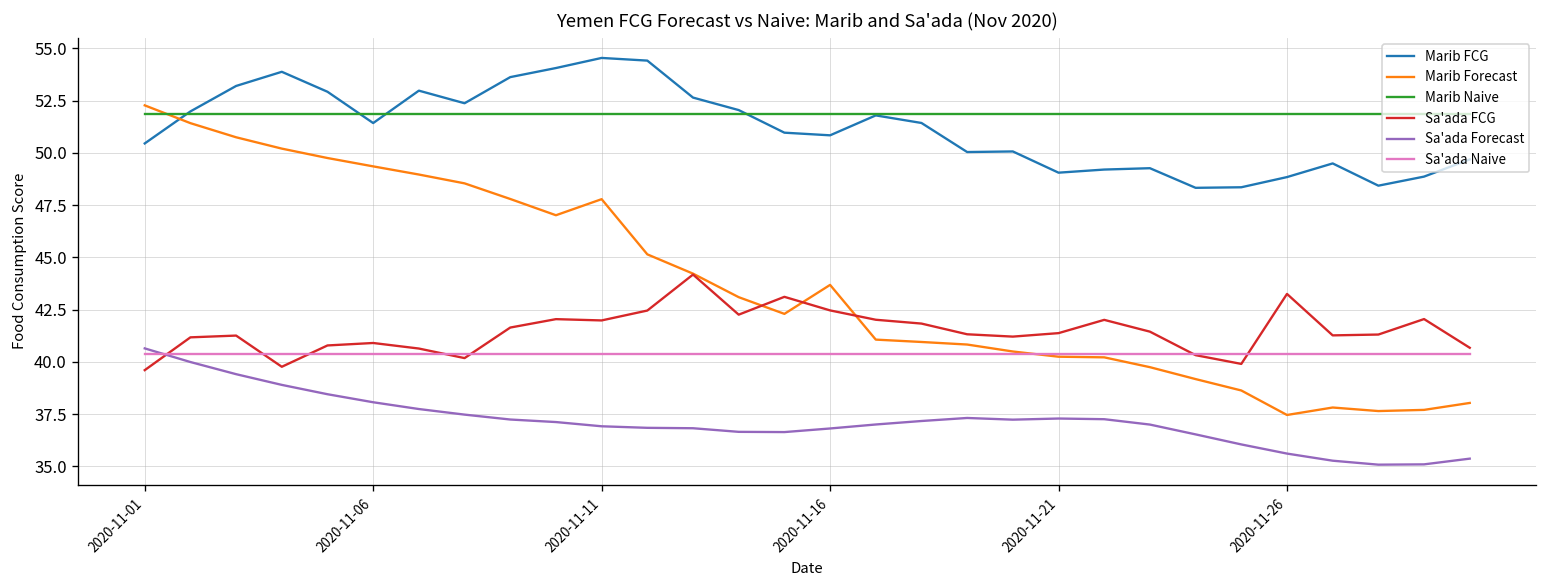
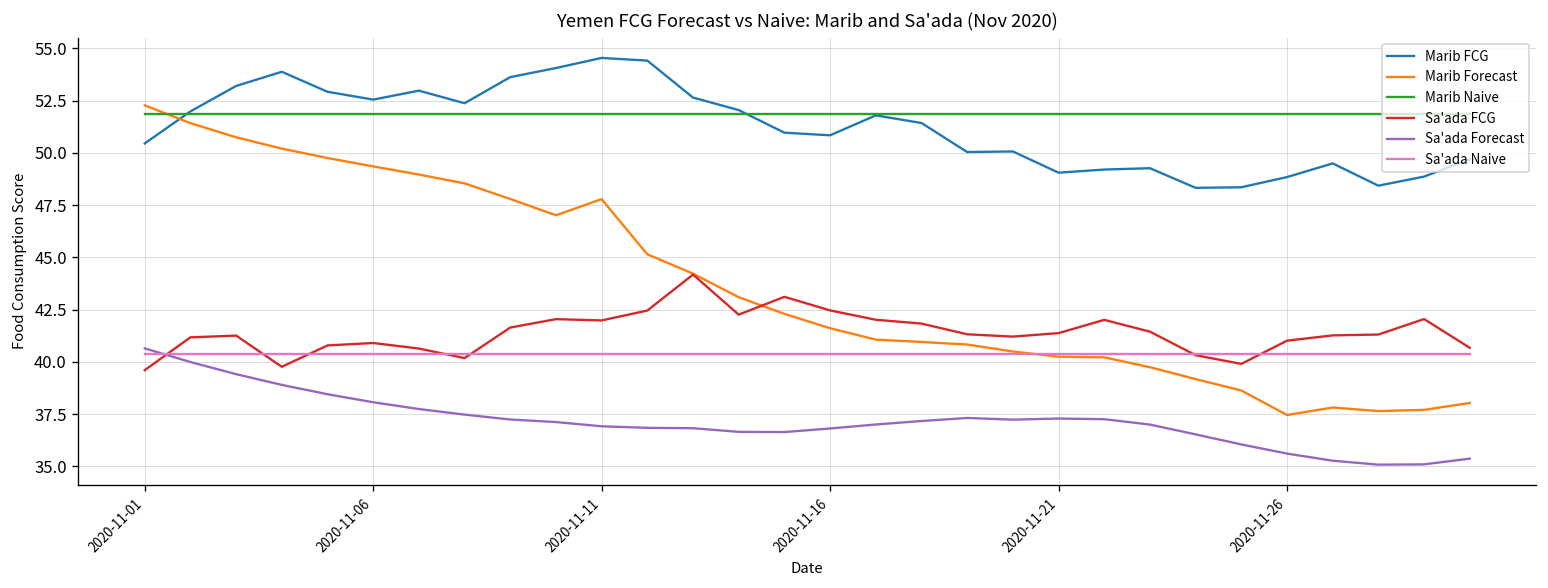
Marib FCG, 2020-11-06: 51.4 -> 52.5
Marib Forecast, 2020-11-16: 43.7 -> 41.6
Sa'ada FCG, 2020-11-26: 43.3 -> 41.0
